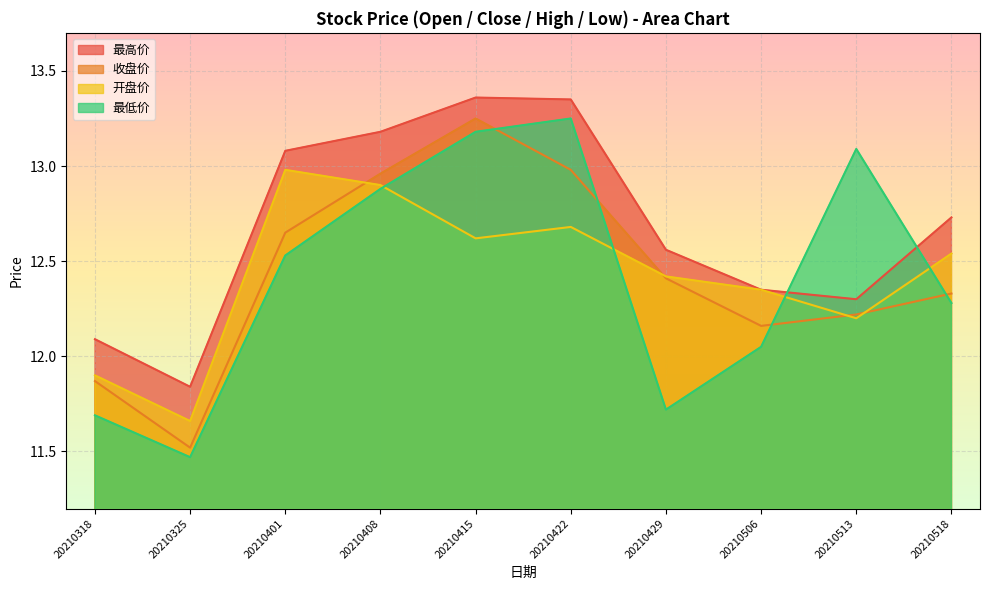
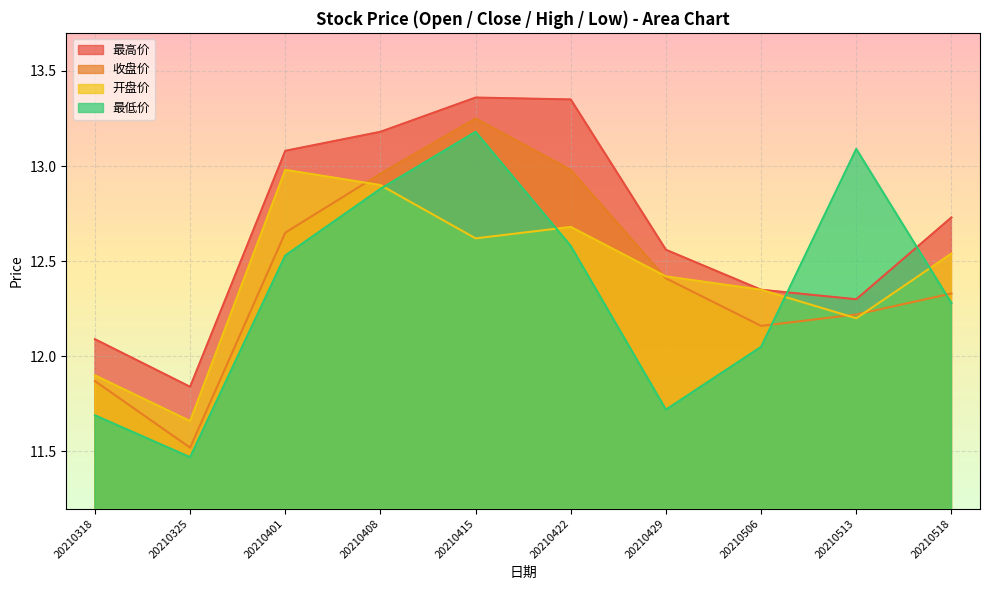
最低价, 20210422: 13.25 -> 12.58
